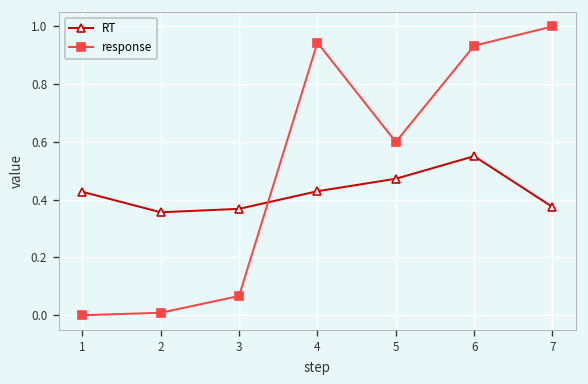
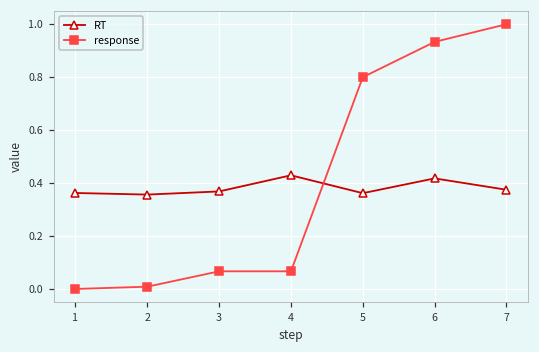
RT, 1: 0.43 -> 0.36
response, 4: 0.94 -> 0.07
RT, 5: 0.47 -> 0.36
response, 5: 0.6 -> 0.8
RT, 6: 0.55 -> 0.42
